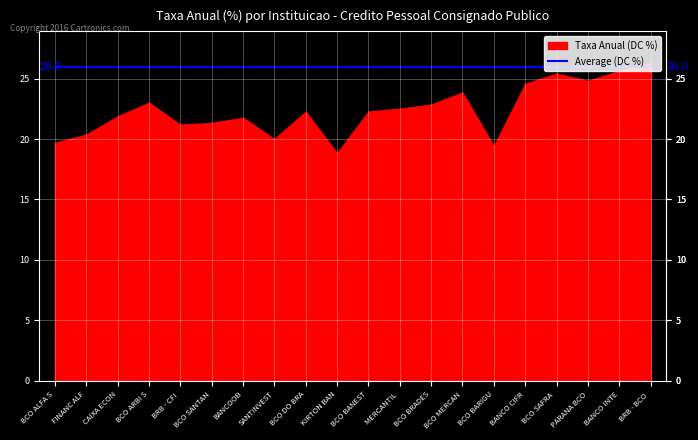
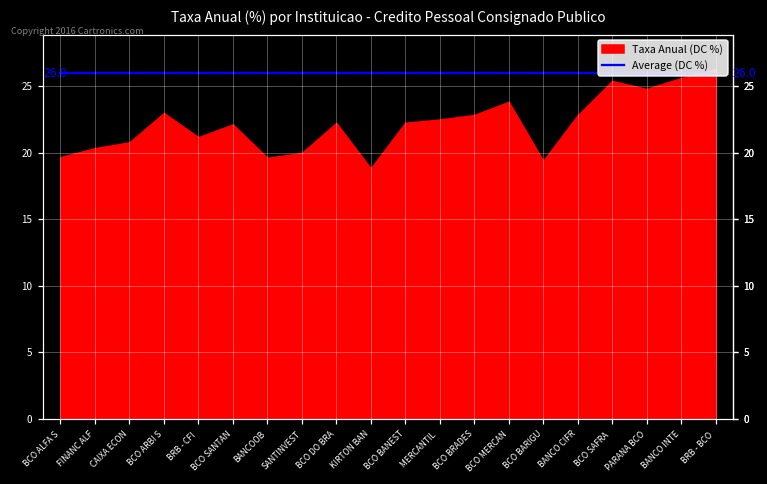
Taxa Anual (DC %), CAIXA ECON: 21.9 -> 20.8
Taxa Anual (DC %), BCO SANTAN: 21.3 -> 22.1
Taxa Anual (DC %), BANCOOB: 21.8 -> 19.6
Taxa Anual (DC %), BANCO CIFR: 24.6 -> 22.8
